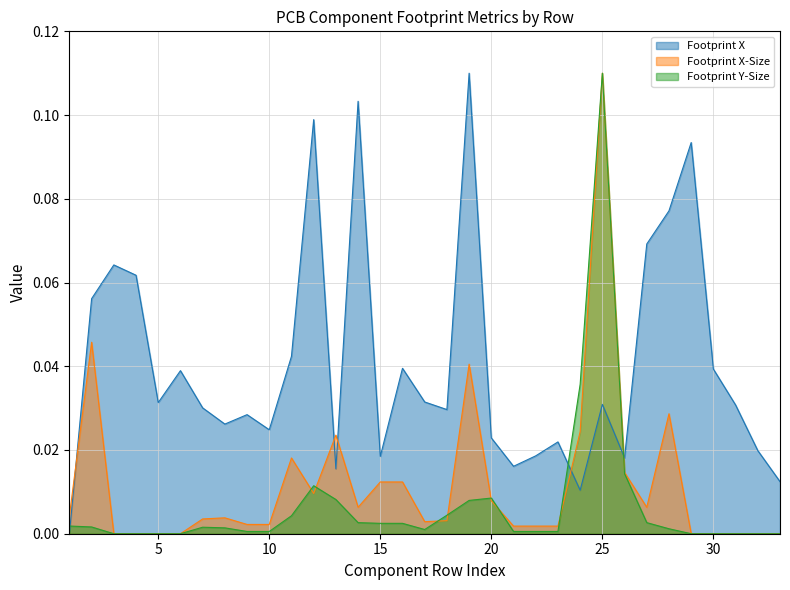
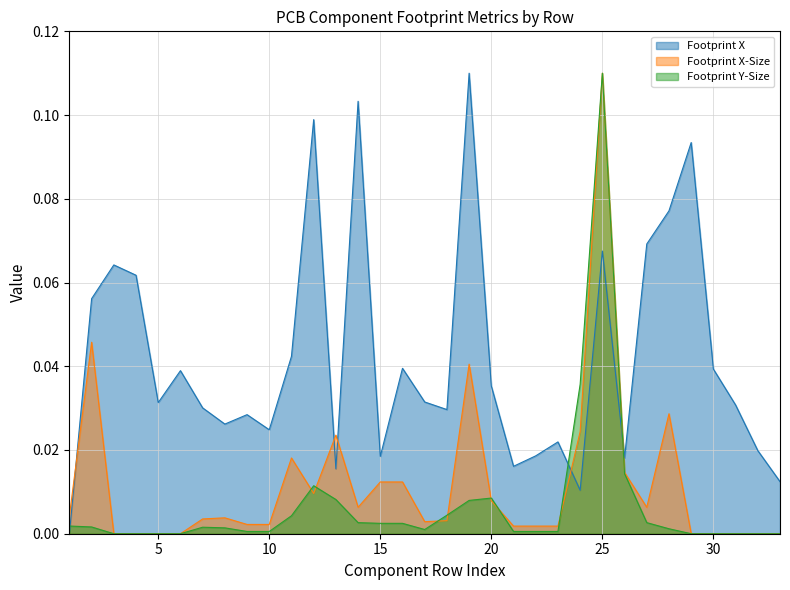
Footprint X, 20: 0.023 -> 0.035
Footprint X, 25: 0.031 -> 0.068
